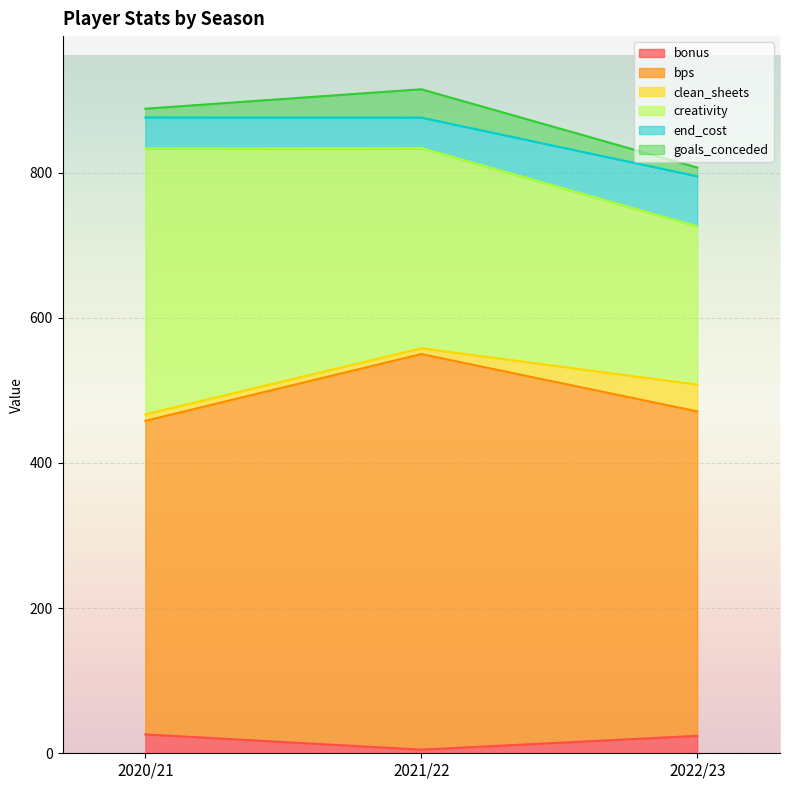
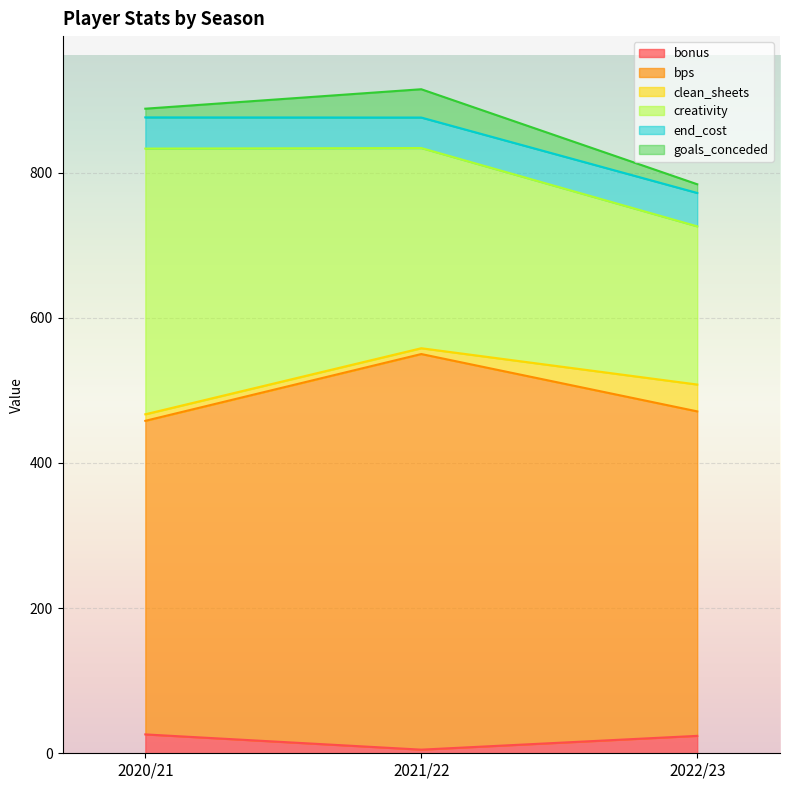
end_cost, 2022/23: 70 -> 50
